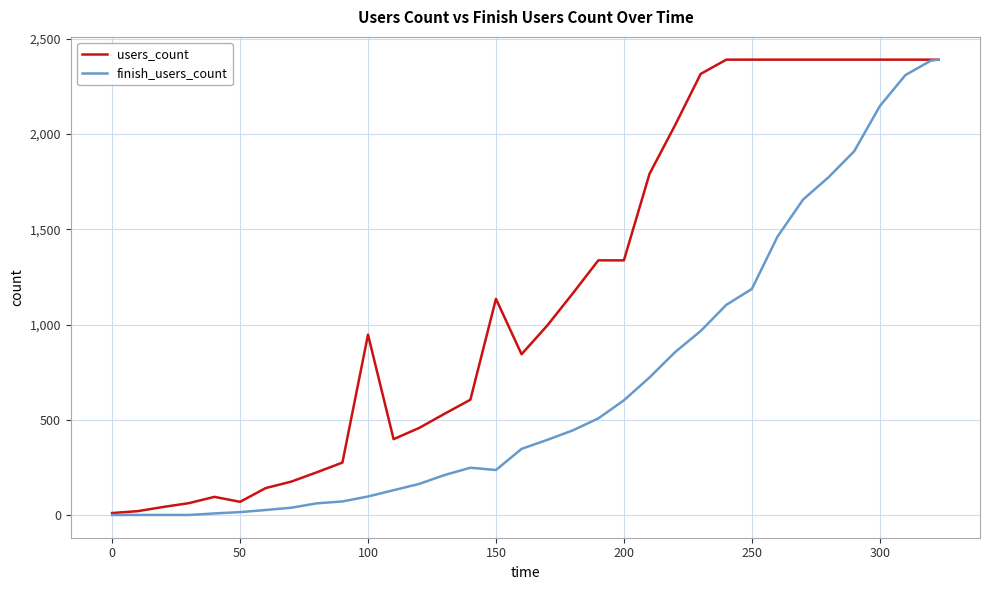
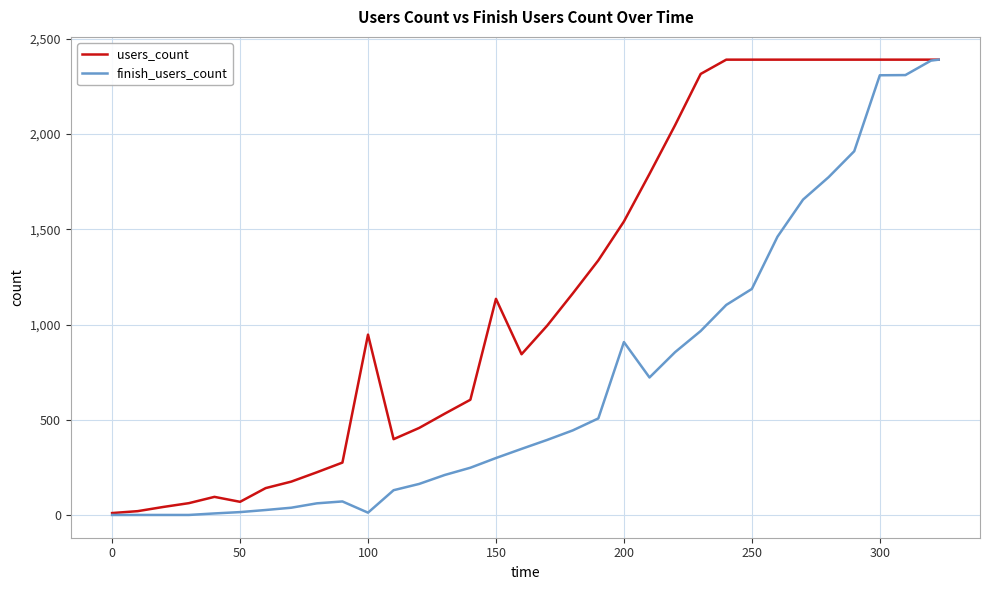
finish_users_count, 100: 100 -> 10
finish_users_count, 150: 240 -> 300
users_count, 200: 1,340 -> 1,540
finish_users_count, 200: 600 -> 910
finish_users_count, 300: 2,150 -> 2,310
